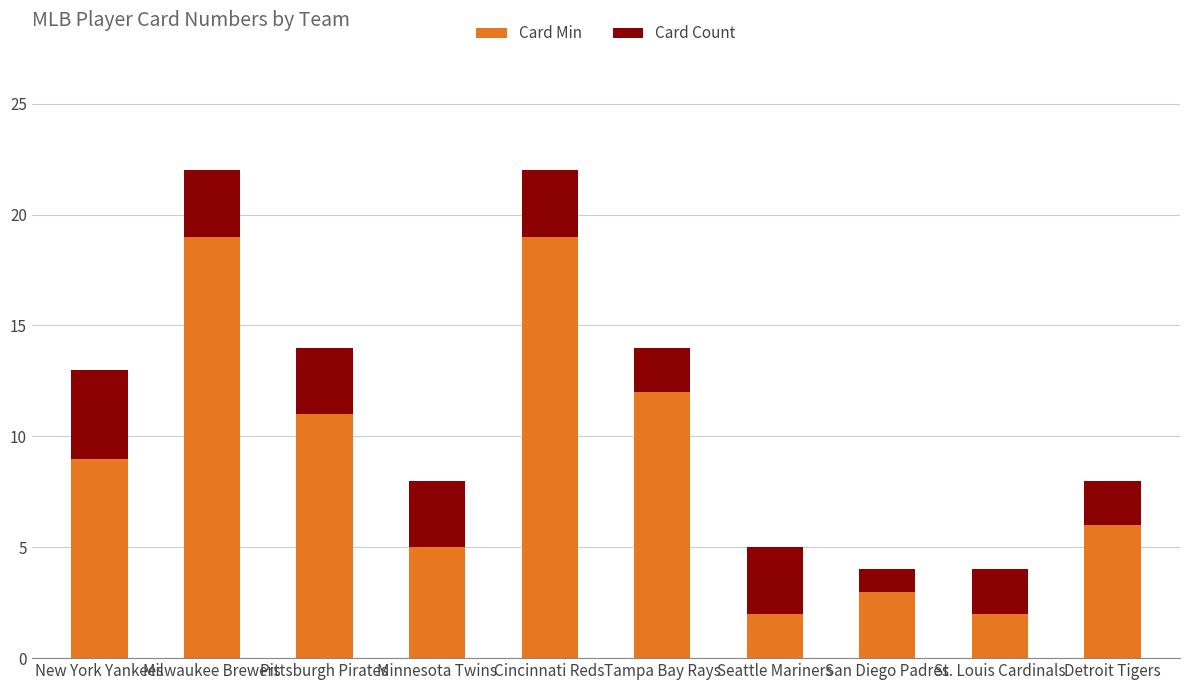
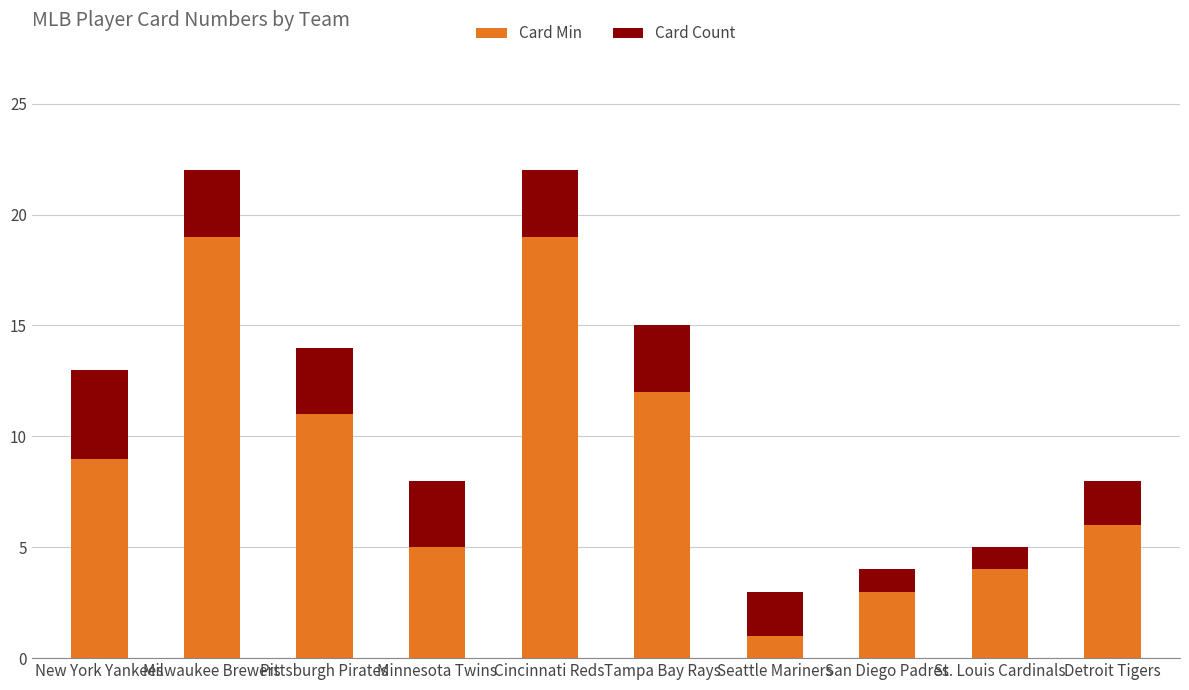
Card Count, Tampa Bay Rays: 2 -> 3
Card Min, Seattle Mariners: 2 -> 1
Card Count, Seattle Mariners: 3 -> 2
Card Min, St. Louis Cardinals: 2 -> 4
Card Count, St. Louis Cardinals: 2 -> 1
